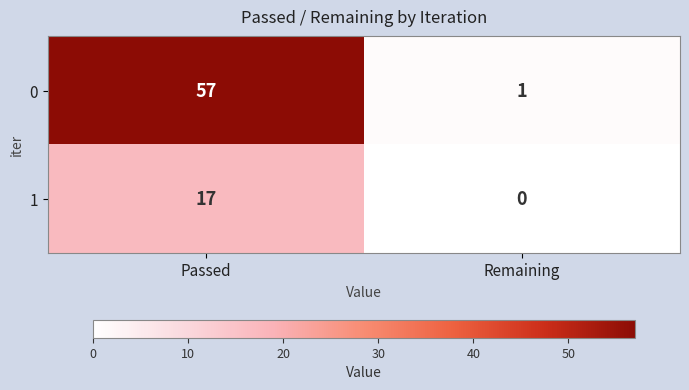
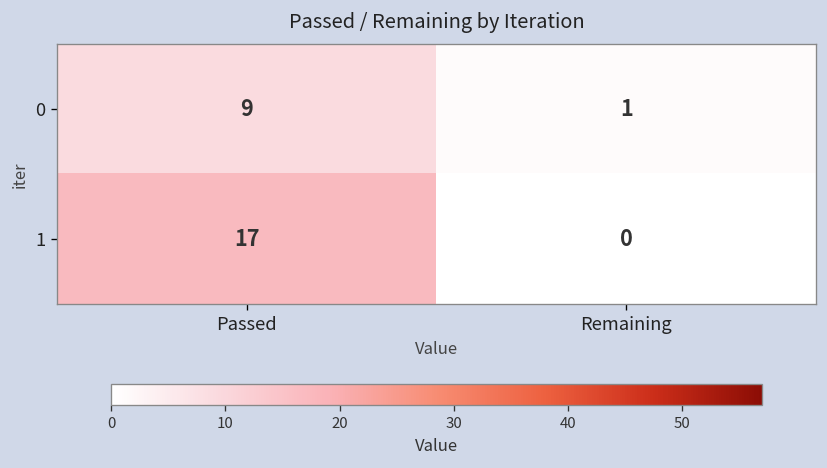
0, Passed: 57 -> 9
